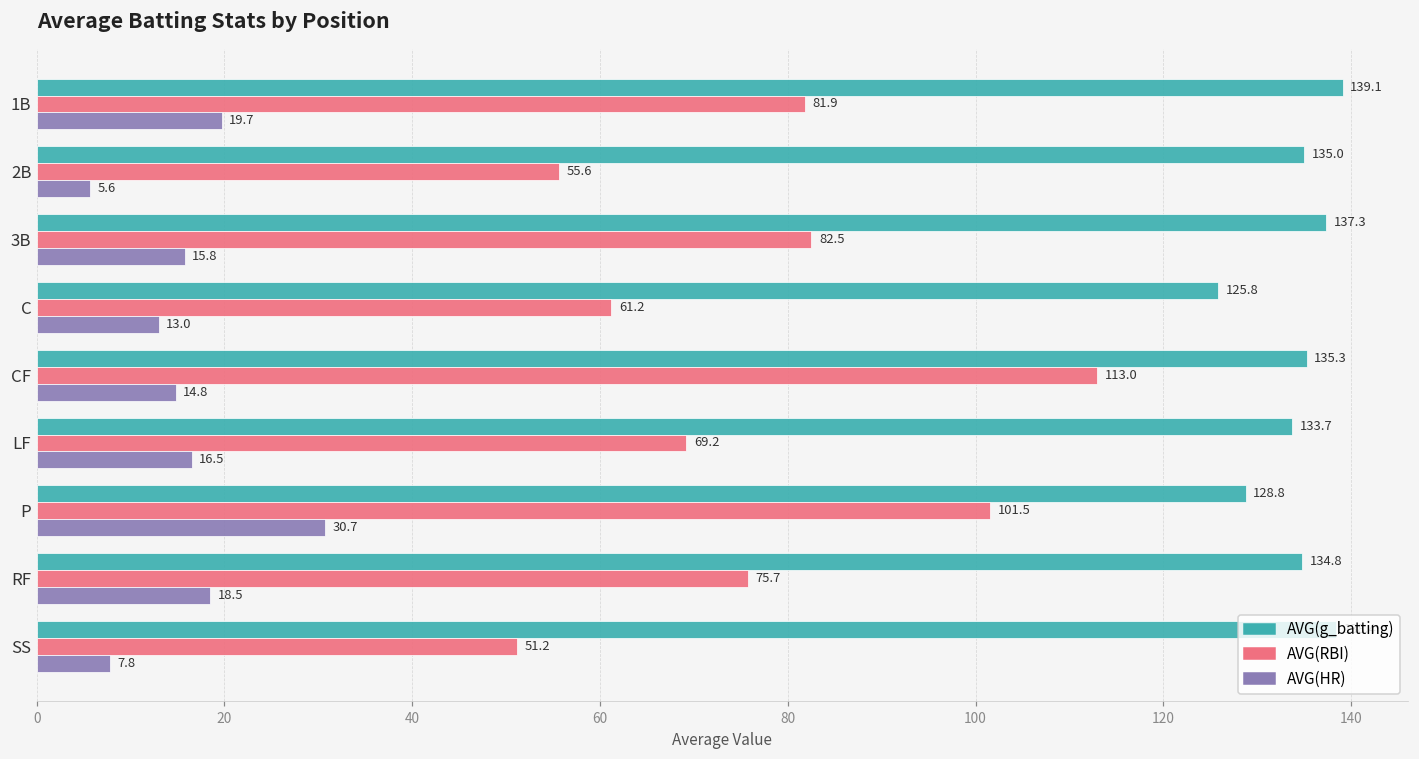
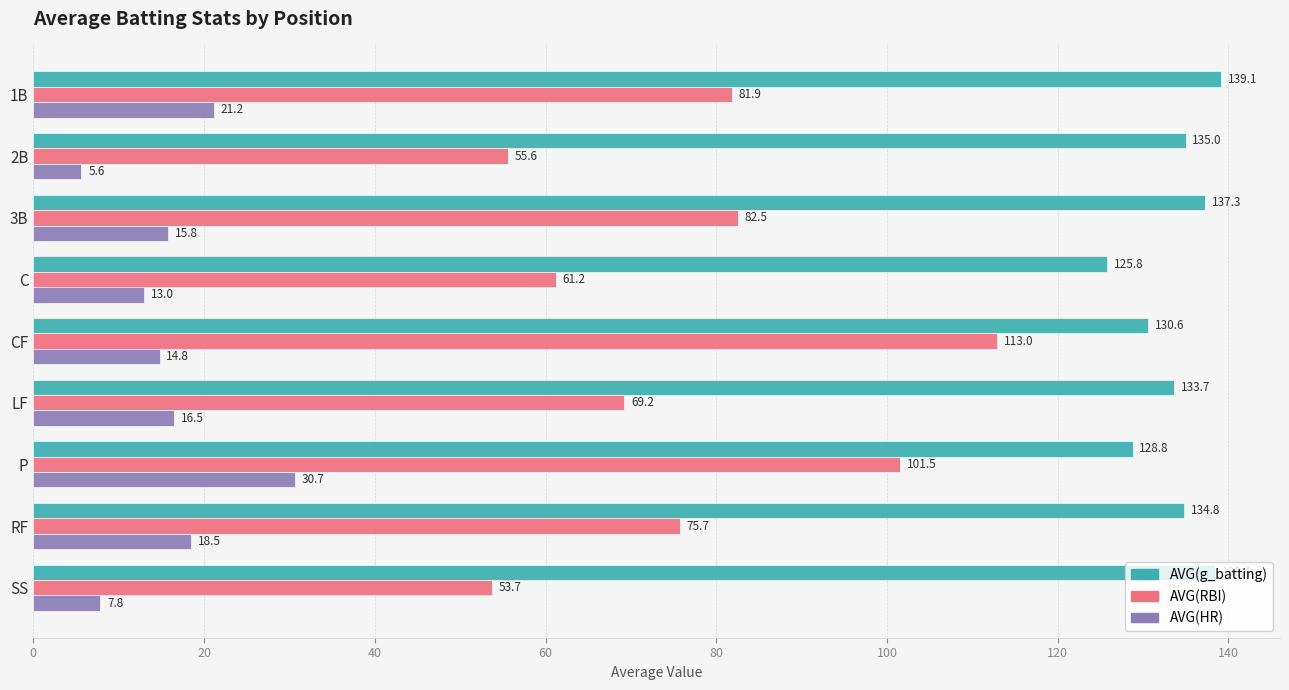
AVG(HR), 1B: 19.7 -> 21.2
AVG(g_batting), CF: 135.3 -> 130.6
AVG(RBI), SS: 51.2 -> 53.7
